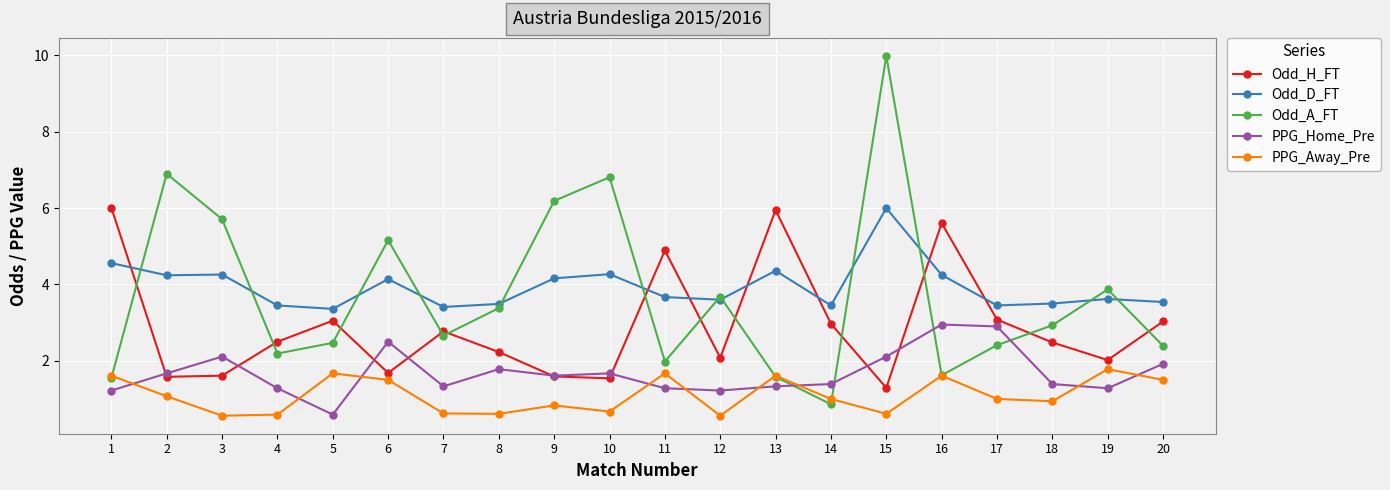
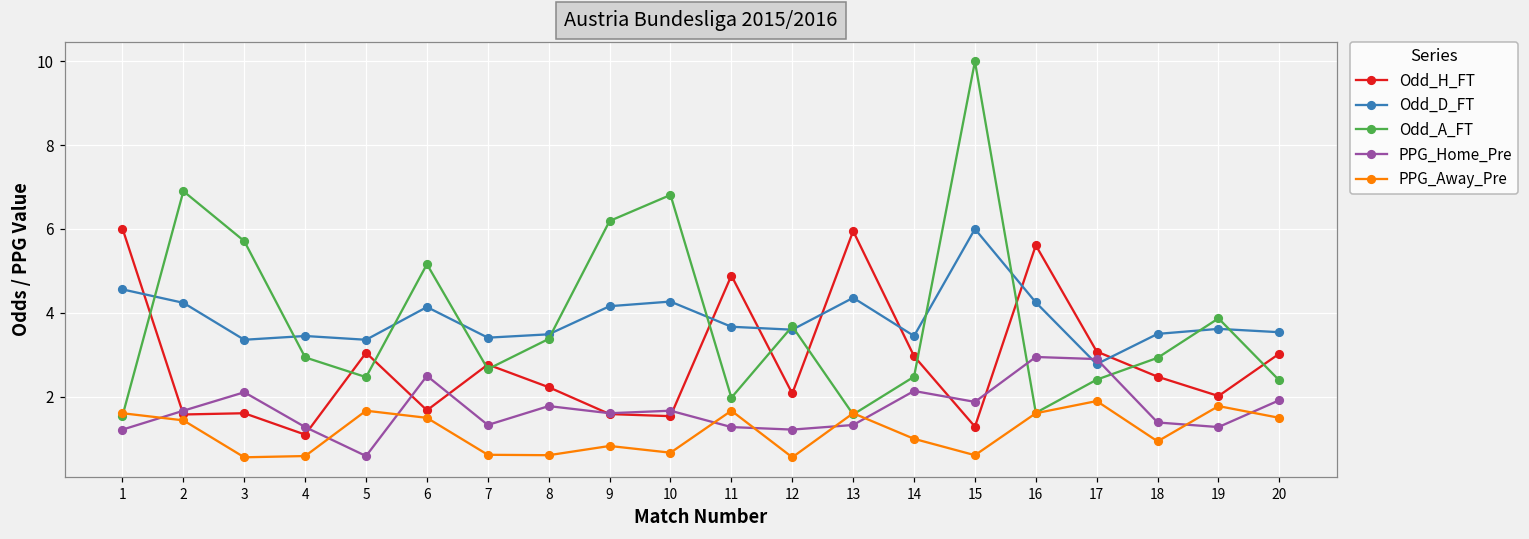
PPG_Away_Pre, 2: 1.1 -> 1.4
Odd_D_FT, 3: 4.3 -> 3.4
Odd_H_FT, 4: 2.5 -> 1.1
Odd_A_FT, 4: 2.2 -> 2.9
Odd_A_FT, 14: 0.9 -> 2.5
PPG_Home_Pre, 14: 1.4 -> 2.1
PPG_Home_Pre, 15: 2.1 -> 1.9
Odd_D_FT, 17: 3.5 -> 2.8
PPG_Away_Pre, 17: 1.0 -> 1.9
